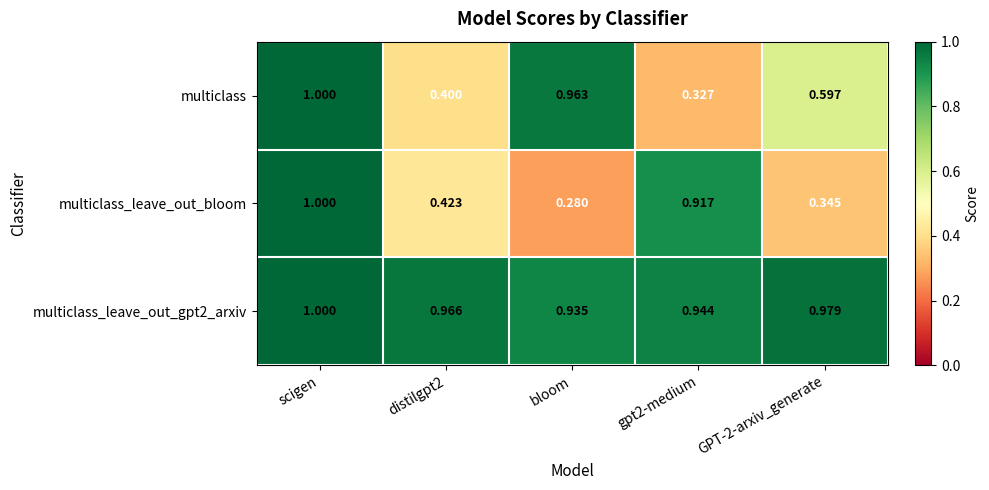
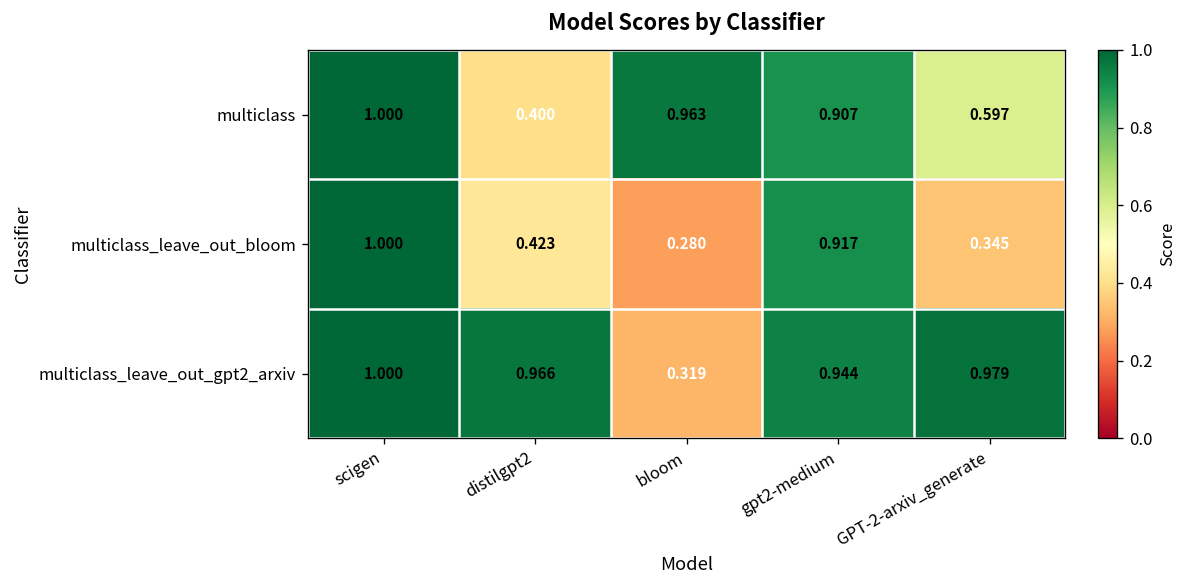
multiclass, gpt2-medium: 0.327 -> 0.907
multiclass_leave_out_gpt2_arxiv, bloom: 0.935 -> 0.319
